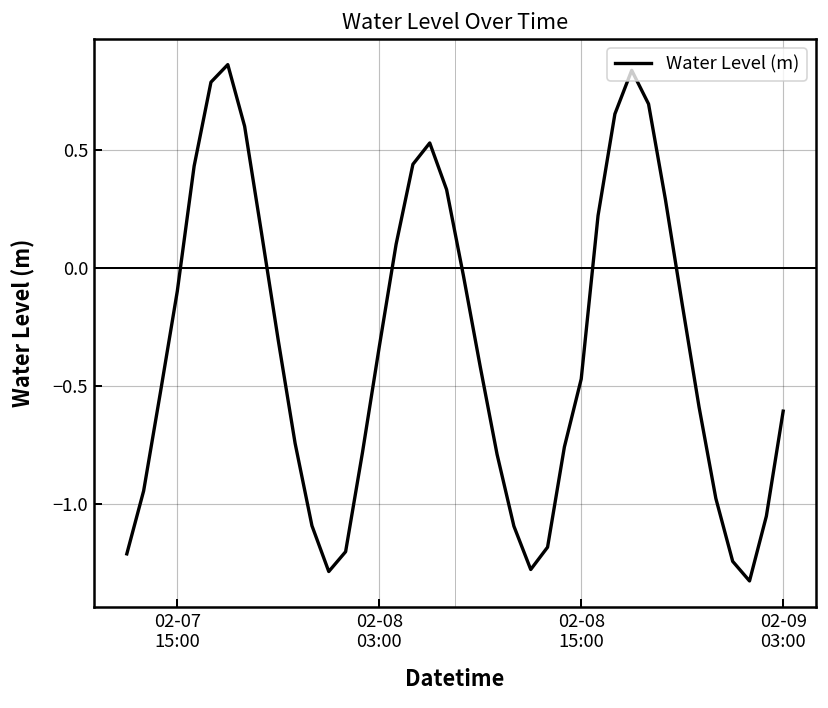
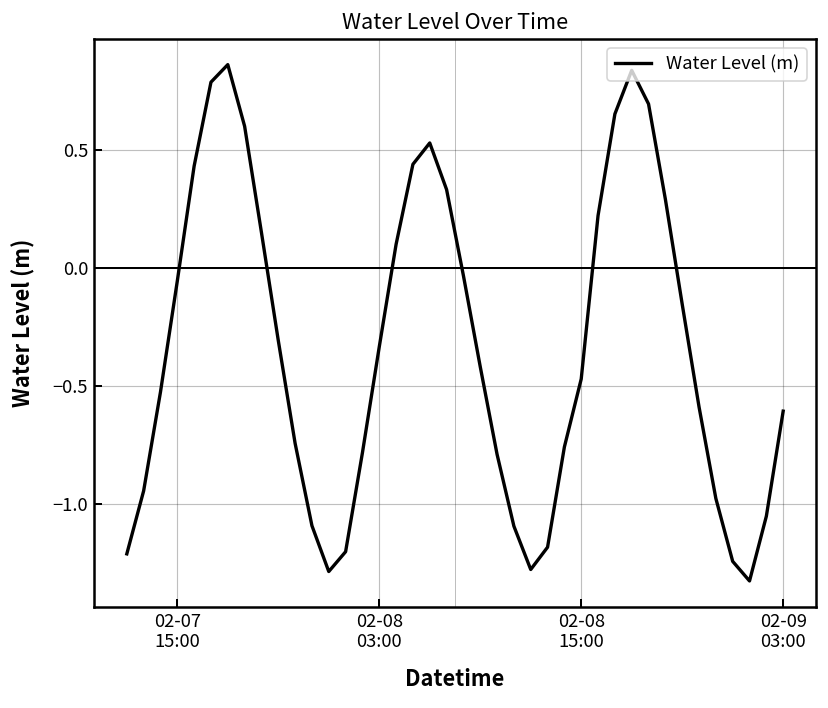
02-07 15:00: -0.10 -> -0.06
